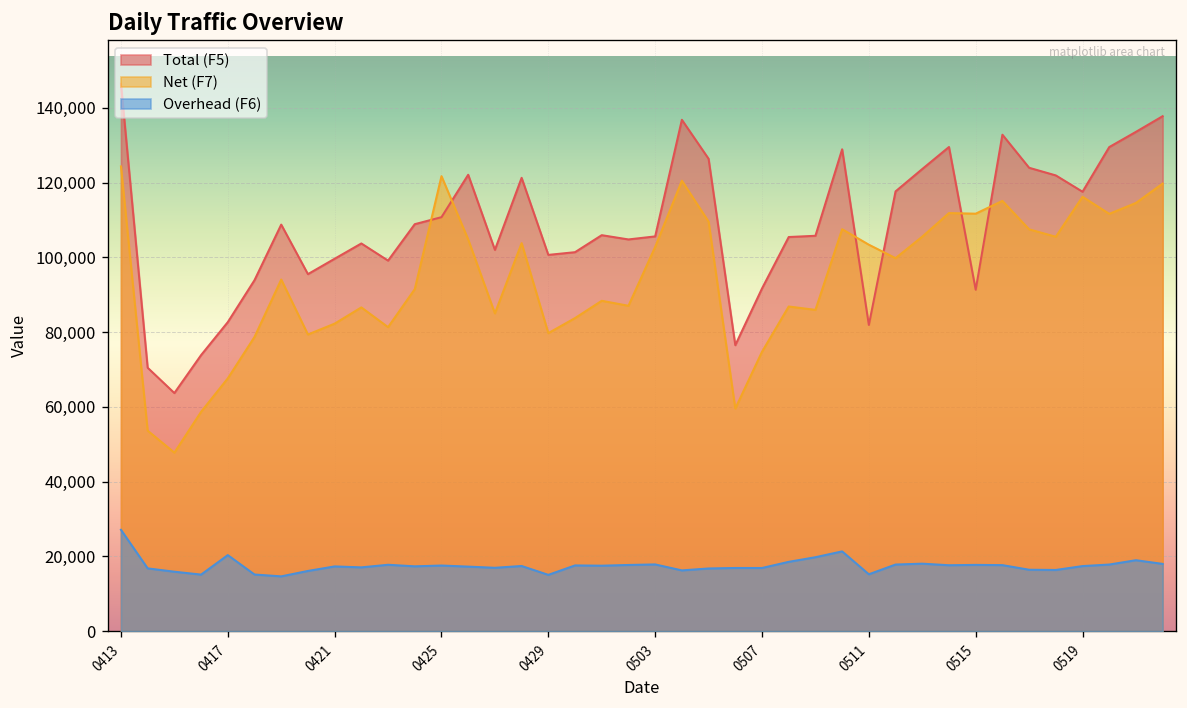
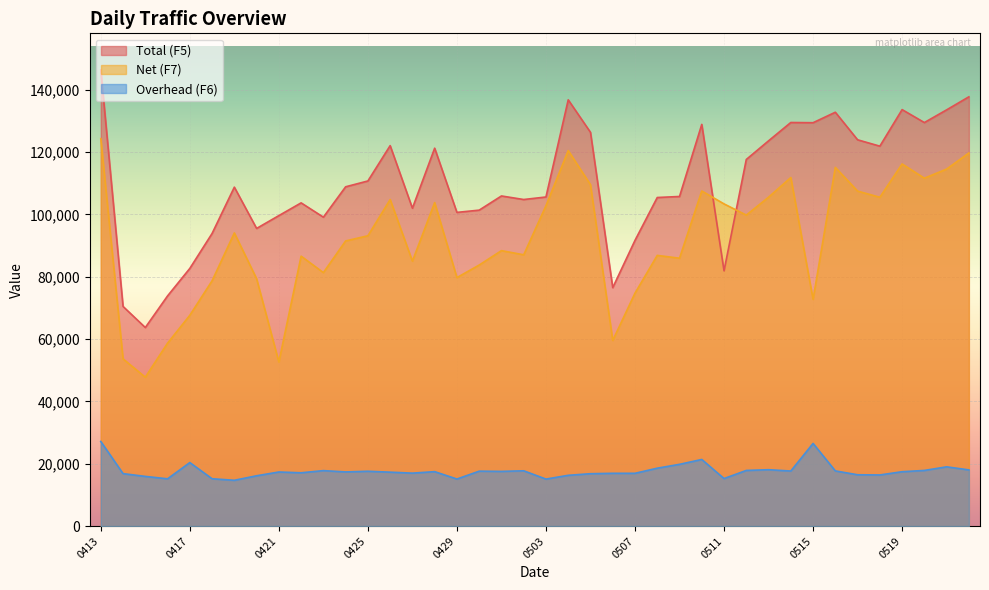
Net (F7), 0421: 82,000 -> 53,000
Net (F7), 0425: 122,000 -> 93,000
Overhead (F6), 0503: 18,000 -> 15,000
Total (F5), 0515: 91,000 -> 129,000
Net (F7), 0515: 112,000 -> 73,000
Overhead (F6), 0515: 18,000 -> 27,000
Total (F5), 0519: 118,000 -> 134,000
